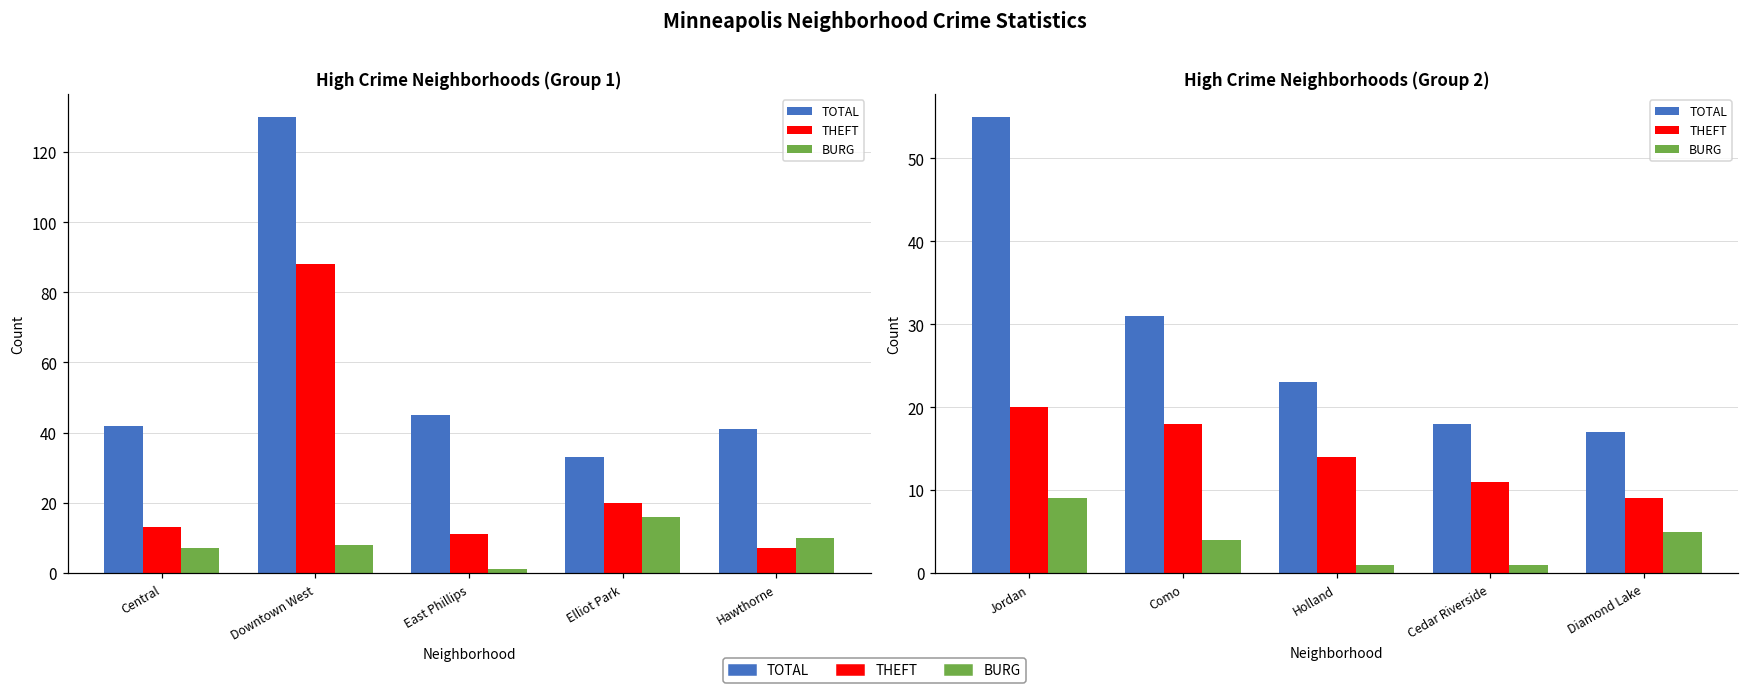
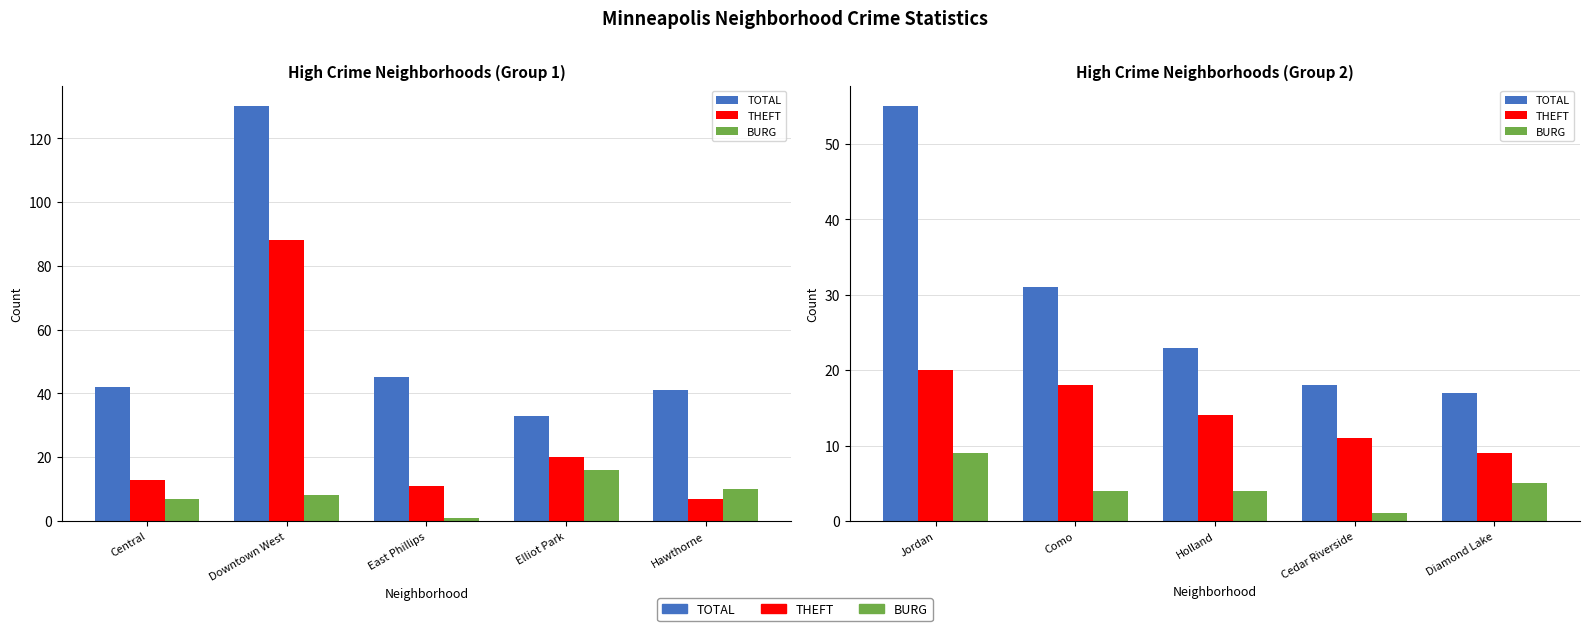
High Crime Neighborhoods (Group 2), BURG, Holland: 1 -> 4
